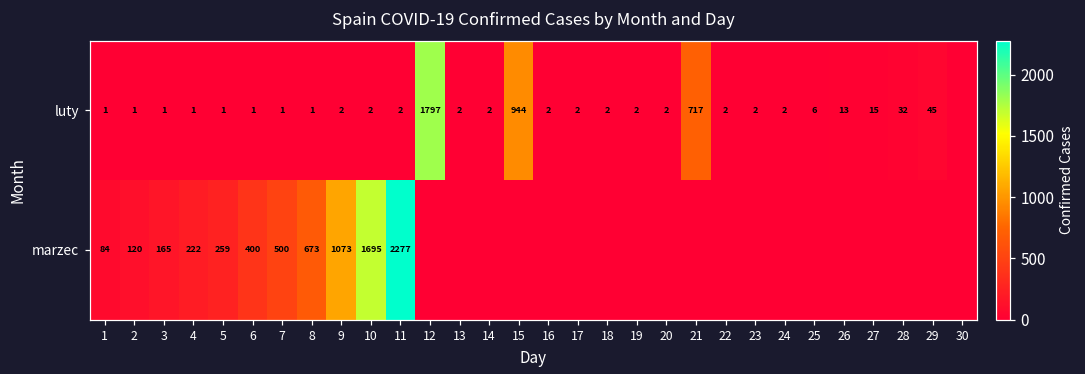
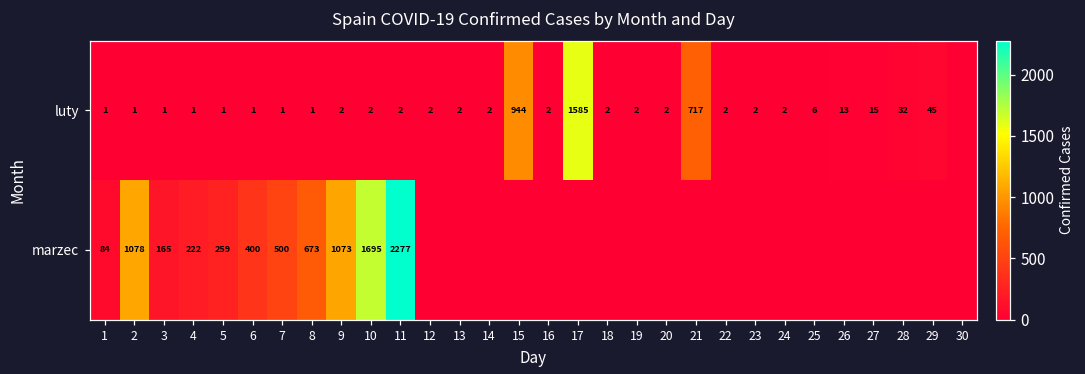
luty, 12: 1797 -> 2
luty, 17: 2 -> 1585
marzec, 2: 120 -> 1078
